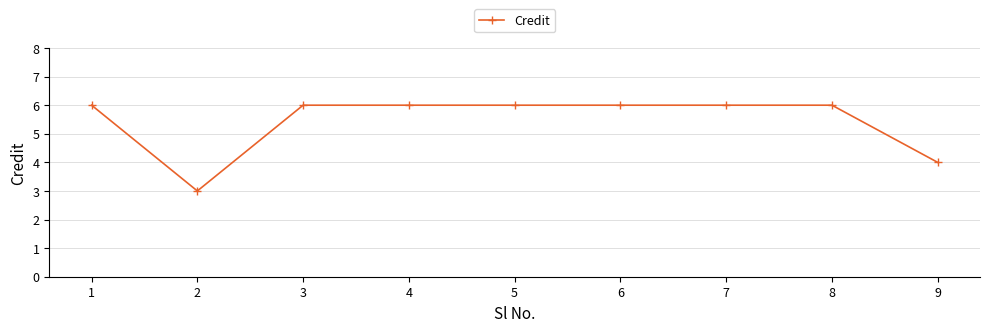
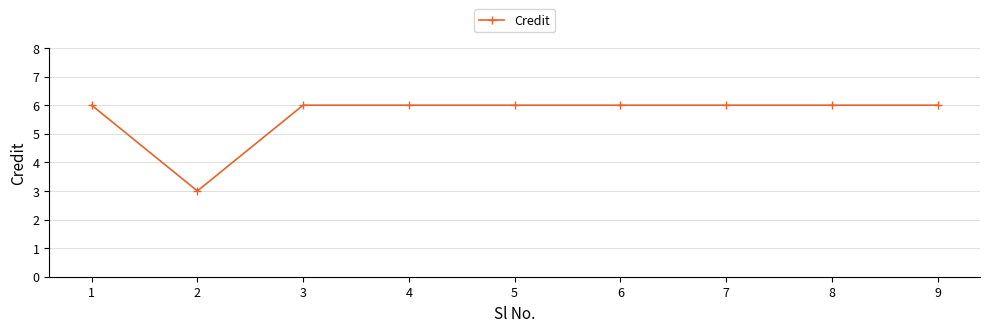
9: 4 -> 6
